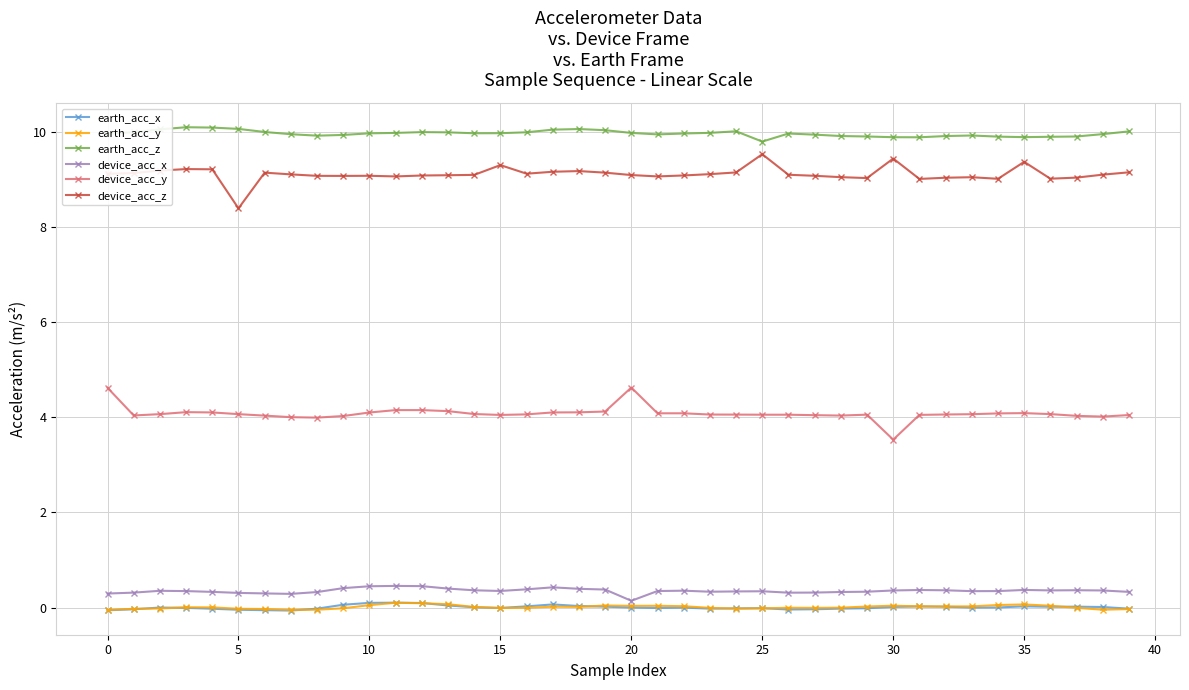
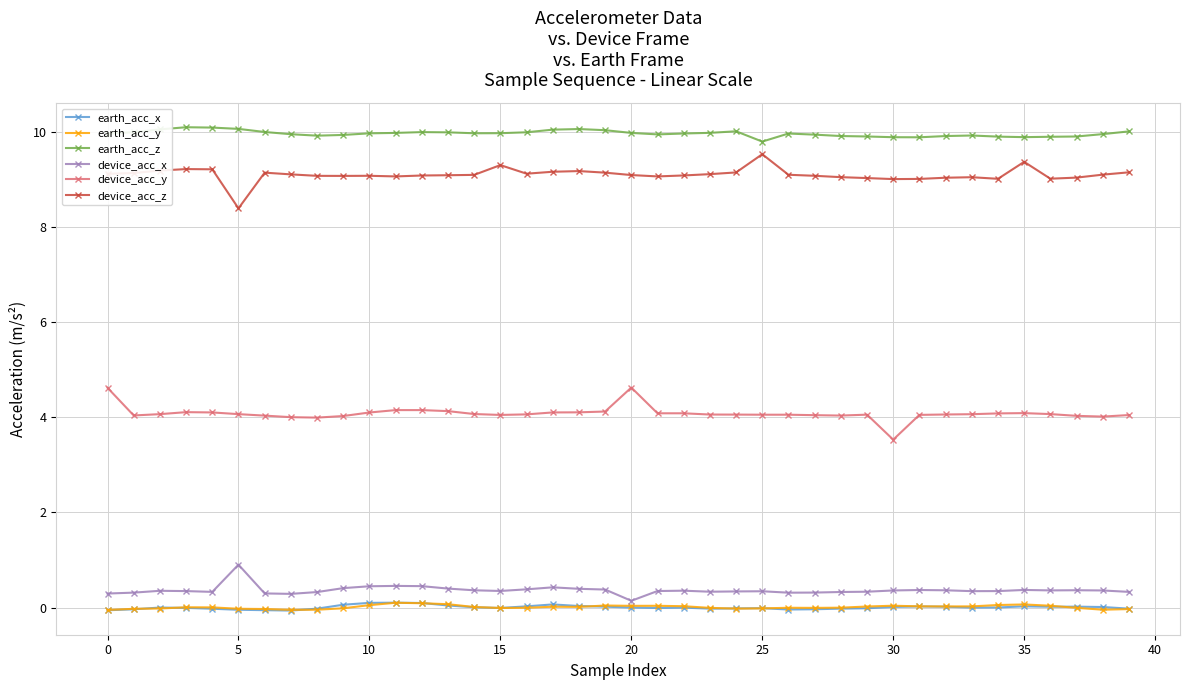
device_acc_x, 5: 0.3 -> 0.9
device_acc_z, 30: 9.4 -> 9.0
